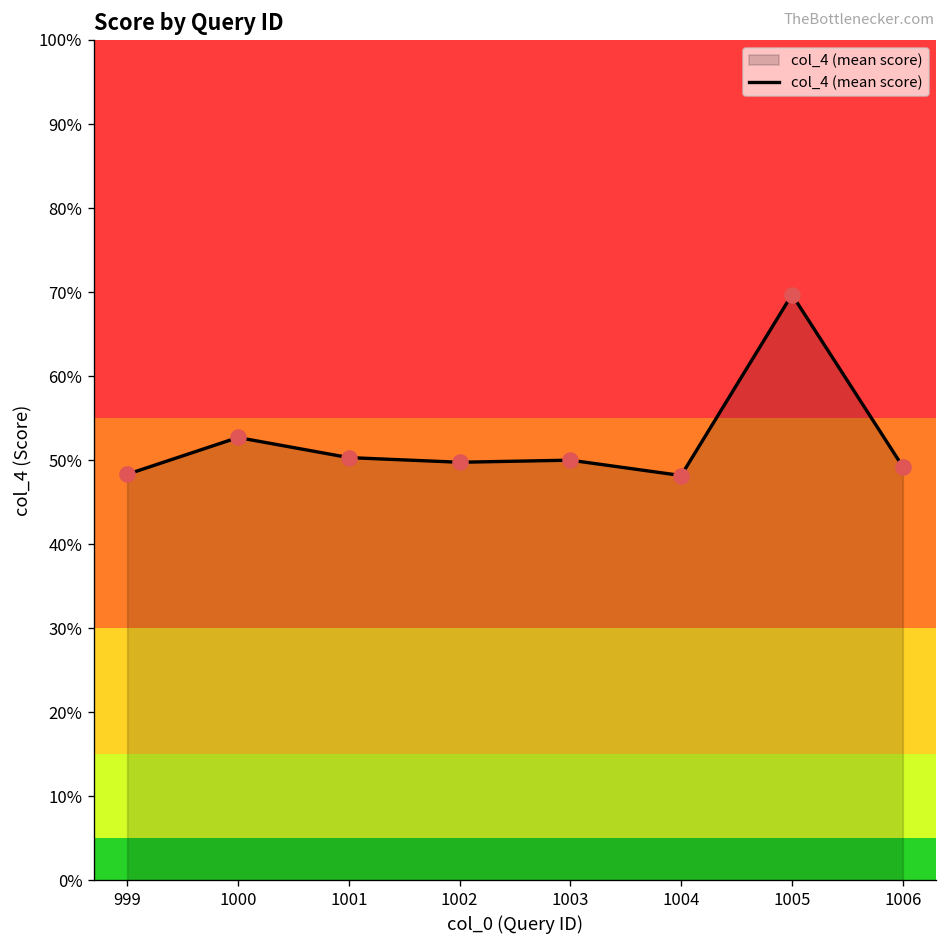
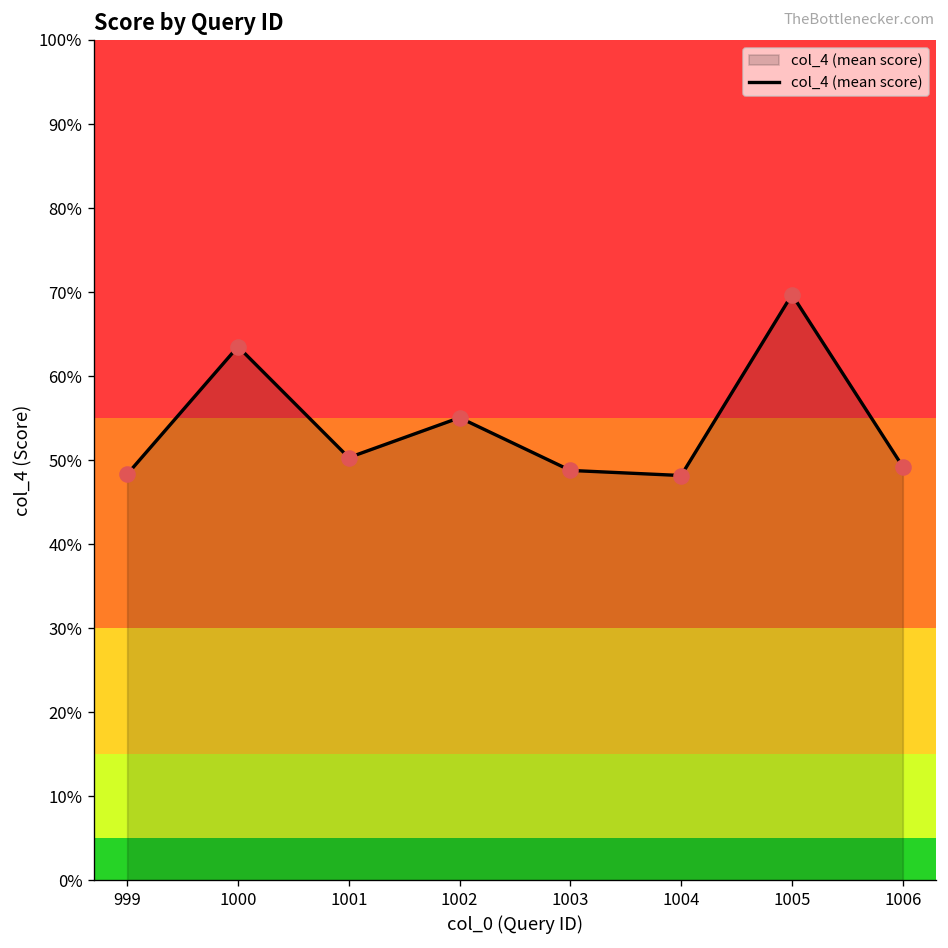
1000: 53% -> 64%
1002: 50% -> 55%
1003: 50% -> 49%
